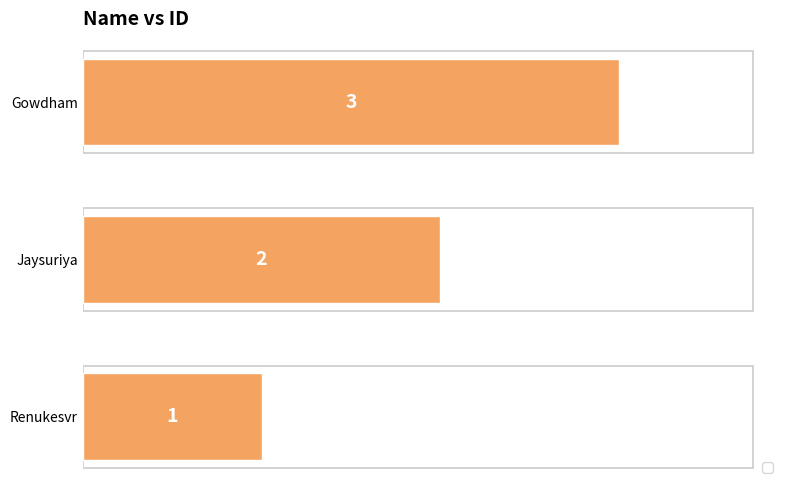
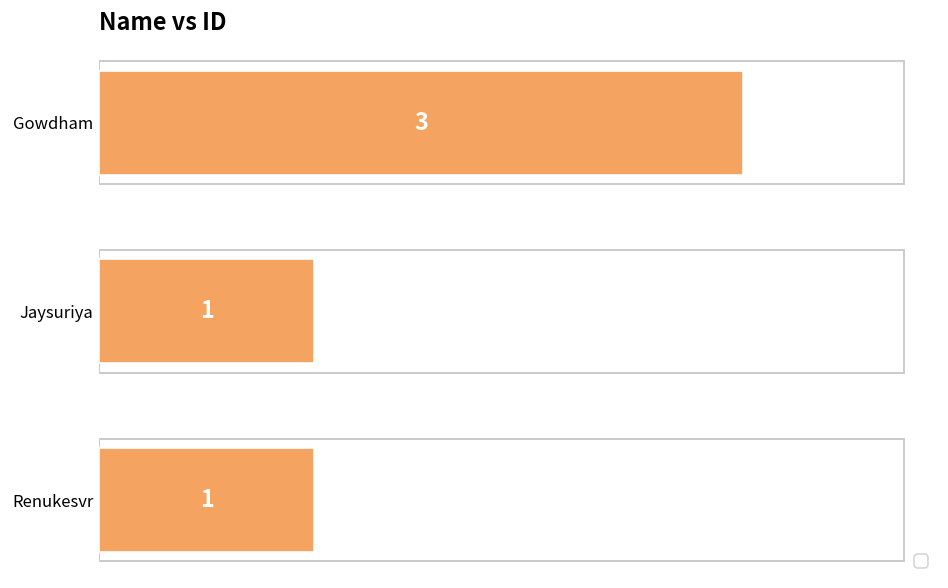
Jaysuriya: 2 -> 1
